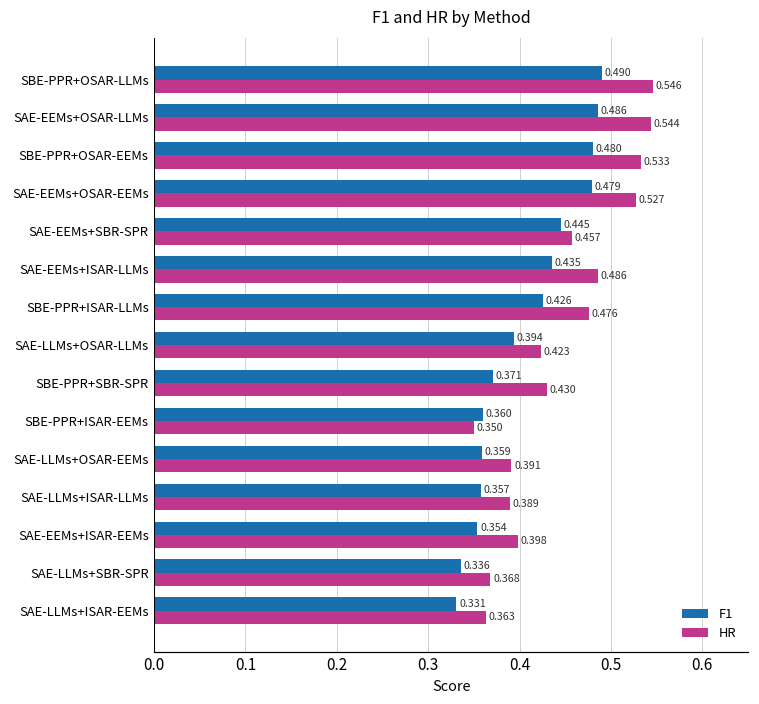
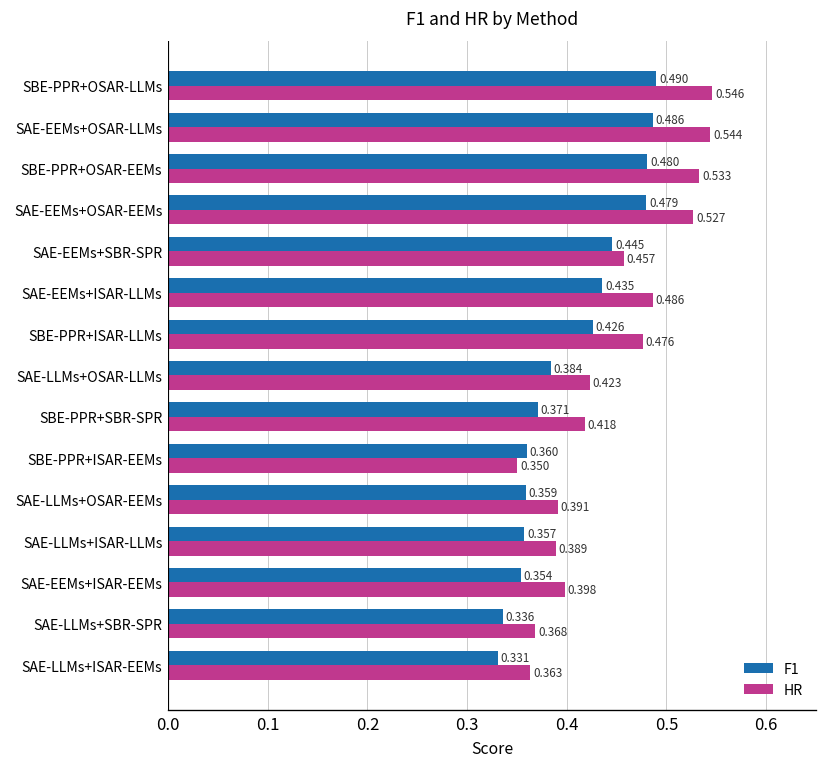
F1, SAE-LLMs+OSAR-LLMs: 0.394 -> 0.384
HR, SBE-PPR+SBR-SPR: 0.430 -> 0.418
